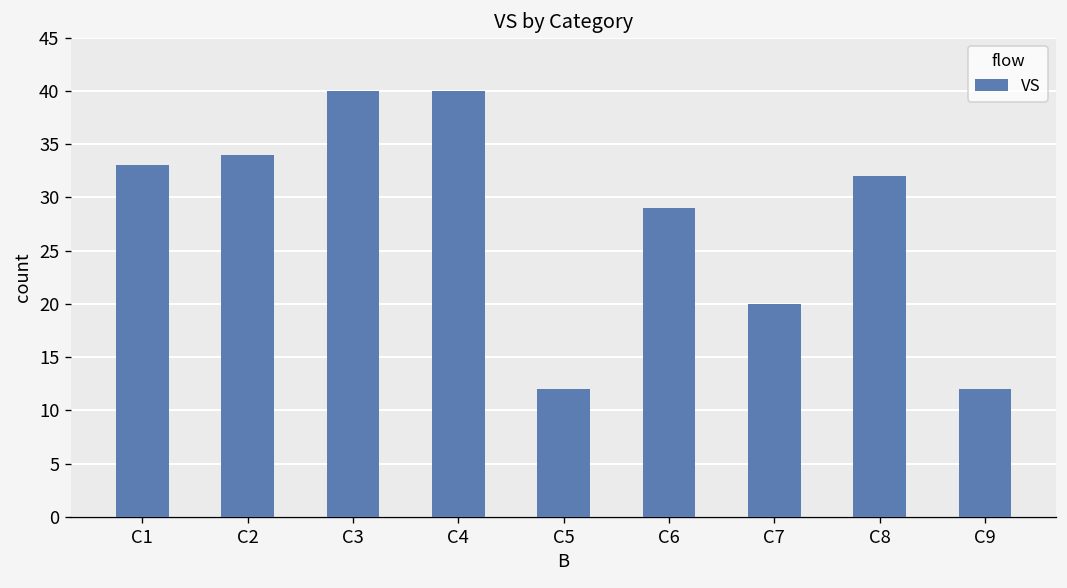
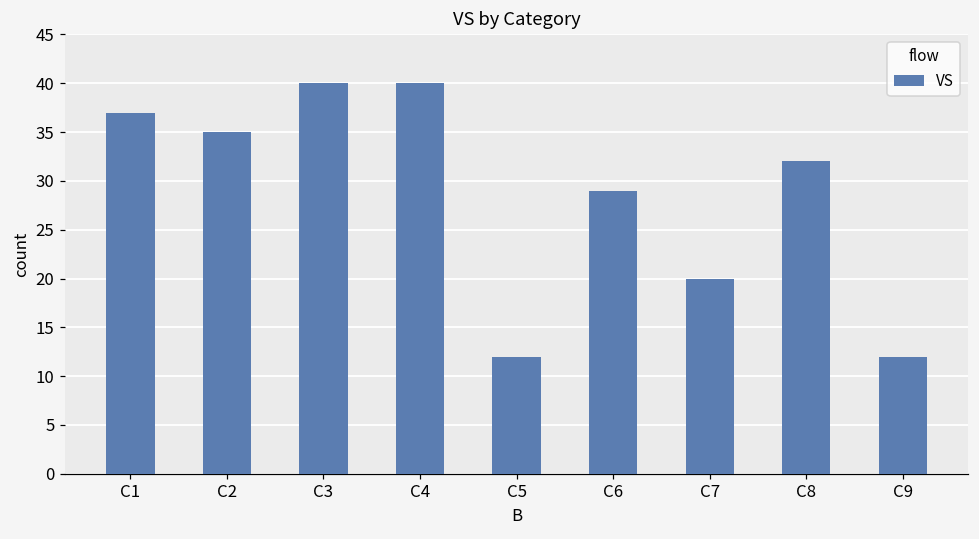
C1: 33 -> 37
C2: 34 -> 35
